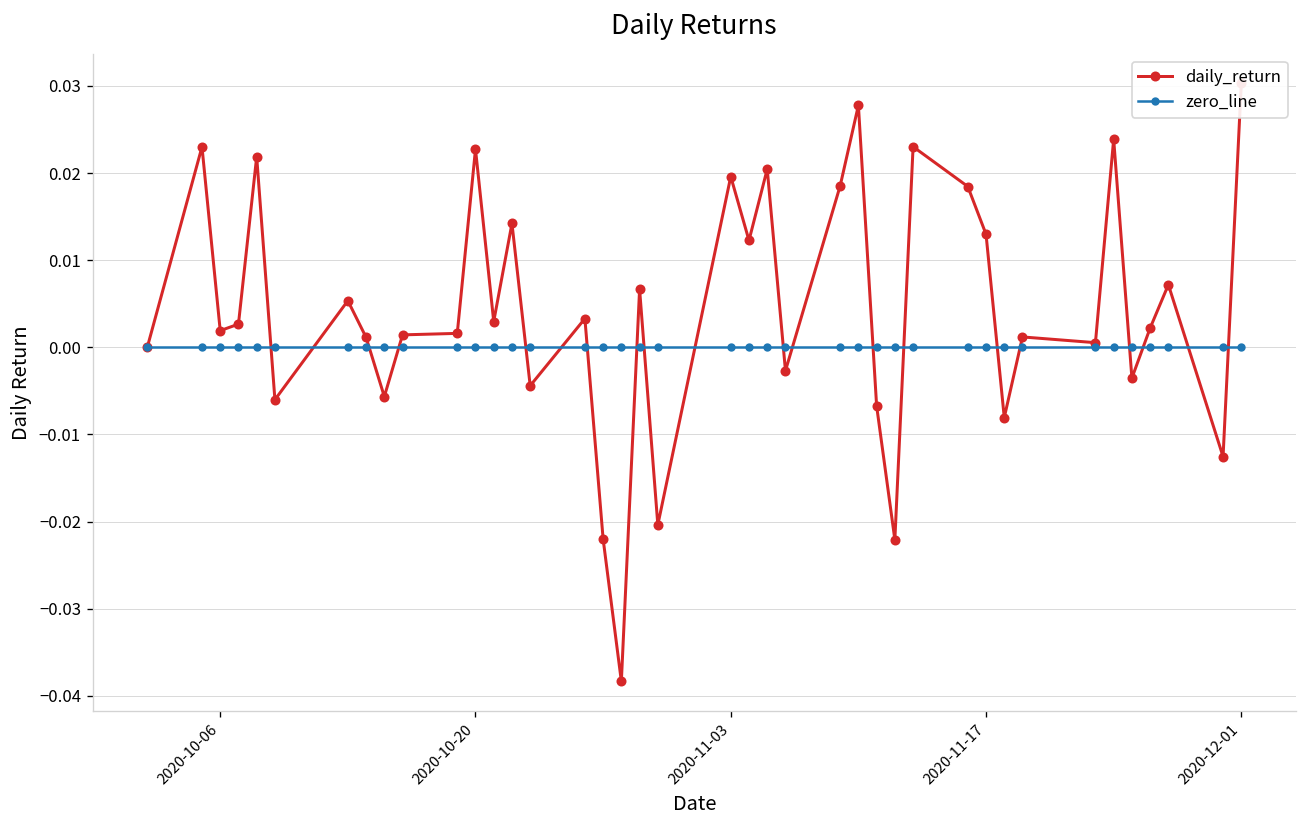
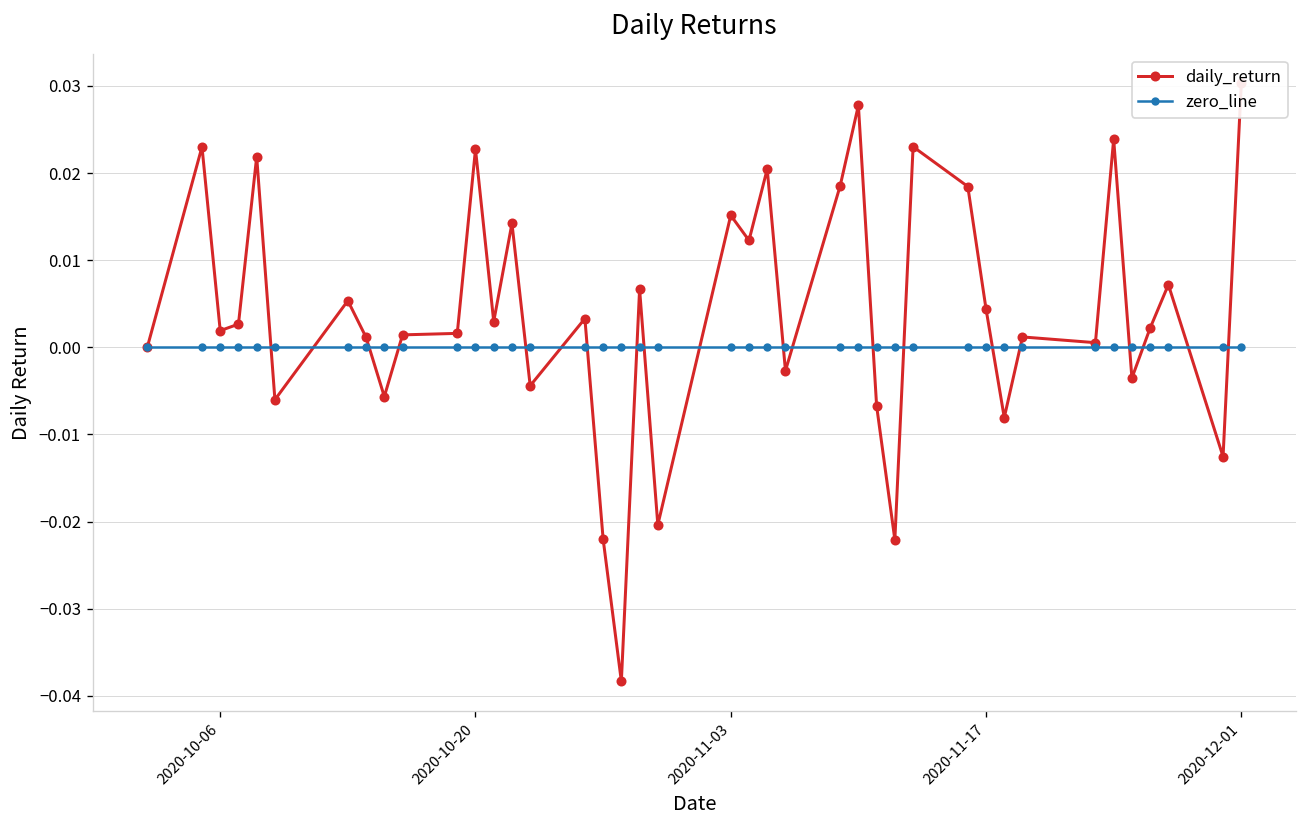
daily_return, 2020-11-03: 0.020 -> 0.015
daily_return, 2020-11-17: 0.013 -> 0.004
